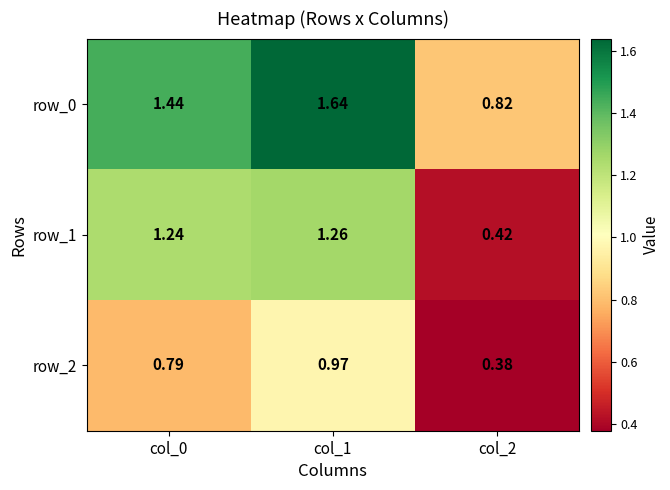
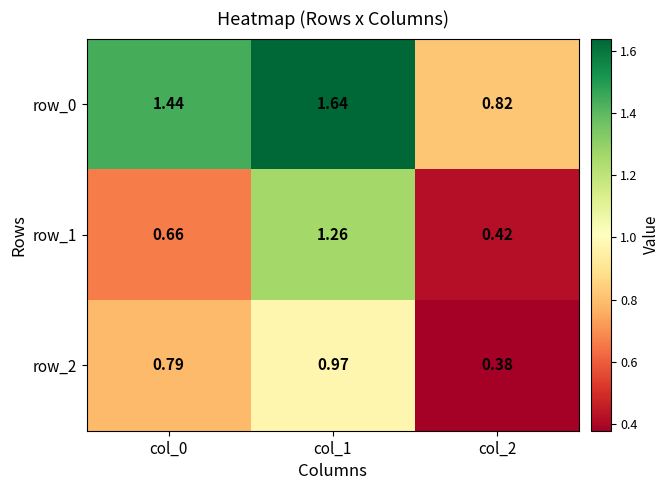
row_1, col_0: 1.24 -> 0.66
